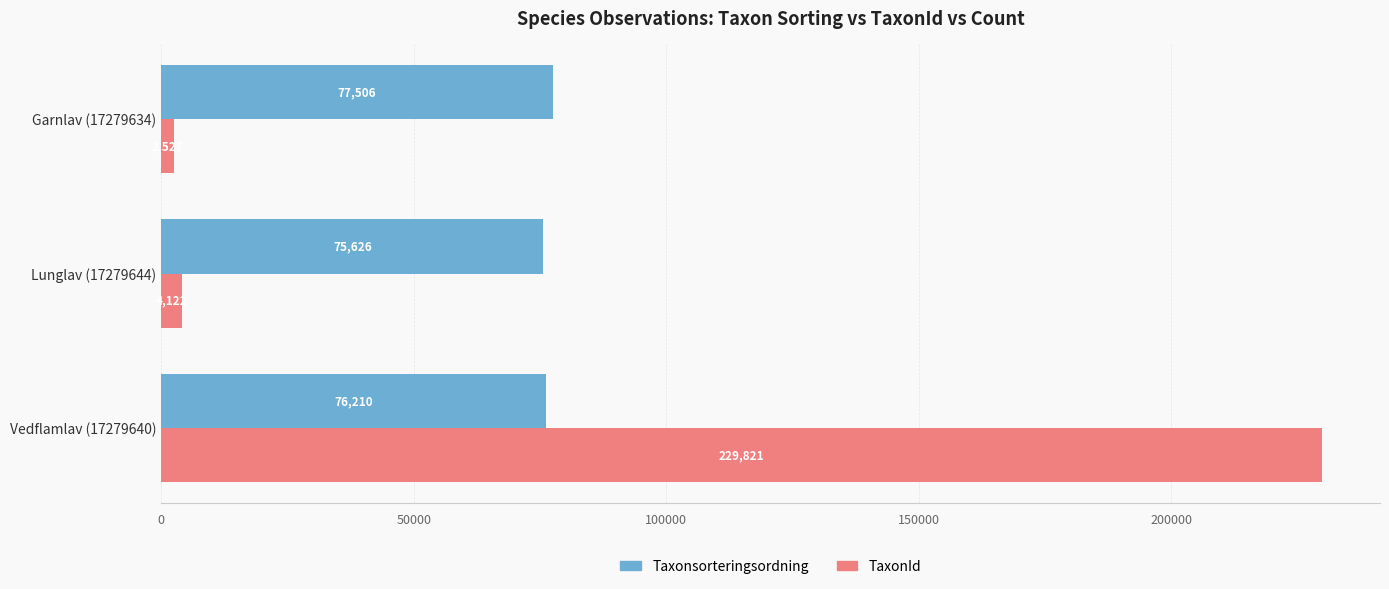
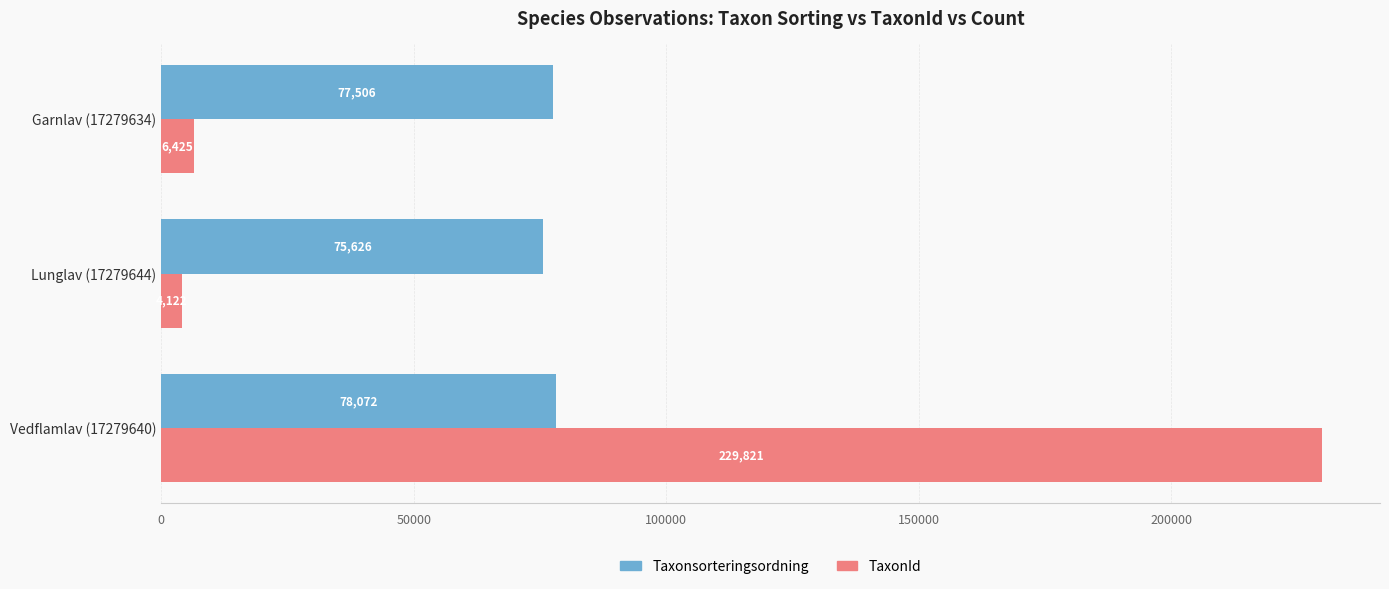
TaxonId, Garnlav (17279634): 3000 -> 6000
Taxonsorteringsordning, Vedflamlav (17279640): 76,210 -> 78,072
